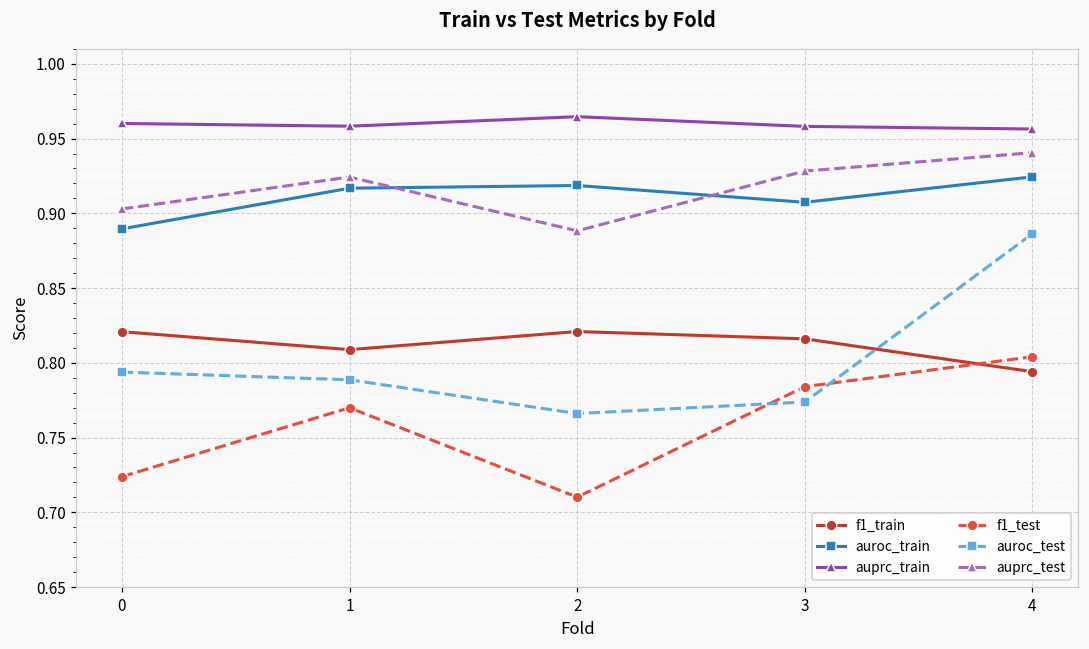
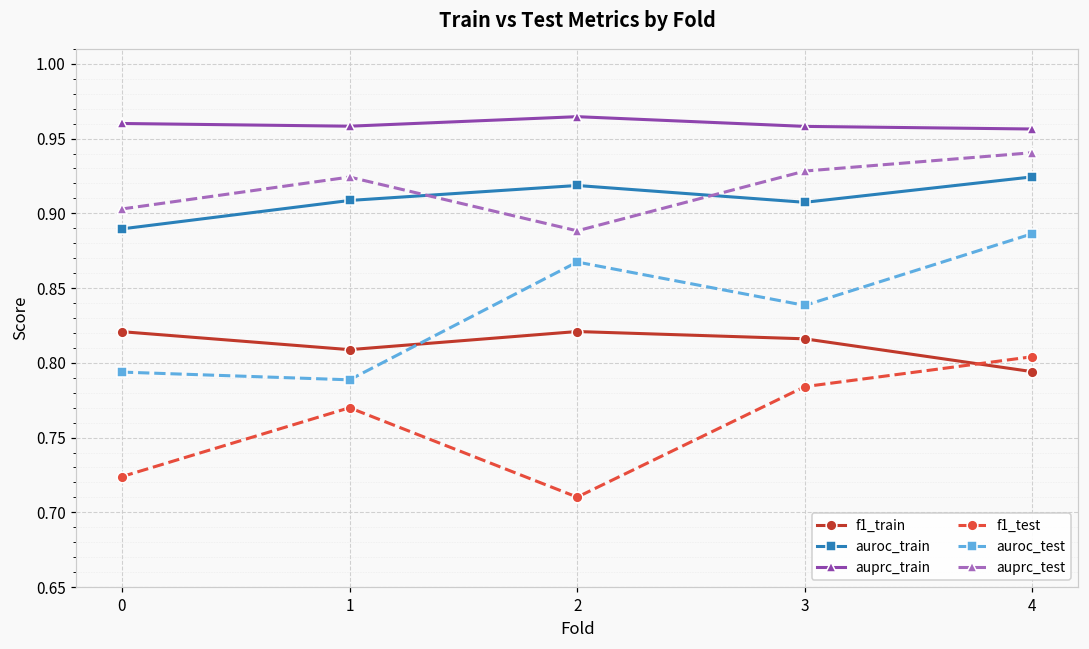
auroc_train, 1: 0.917 -> 0.909
auroc_test, 2: 0.766 -> 0.867
auroc_test, 3: 0.774 -> 0.838
